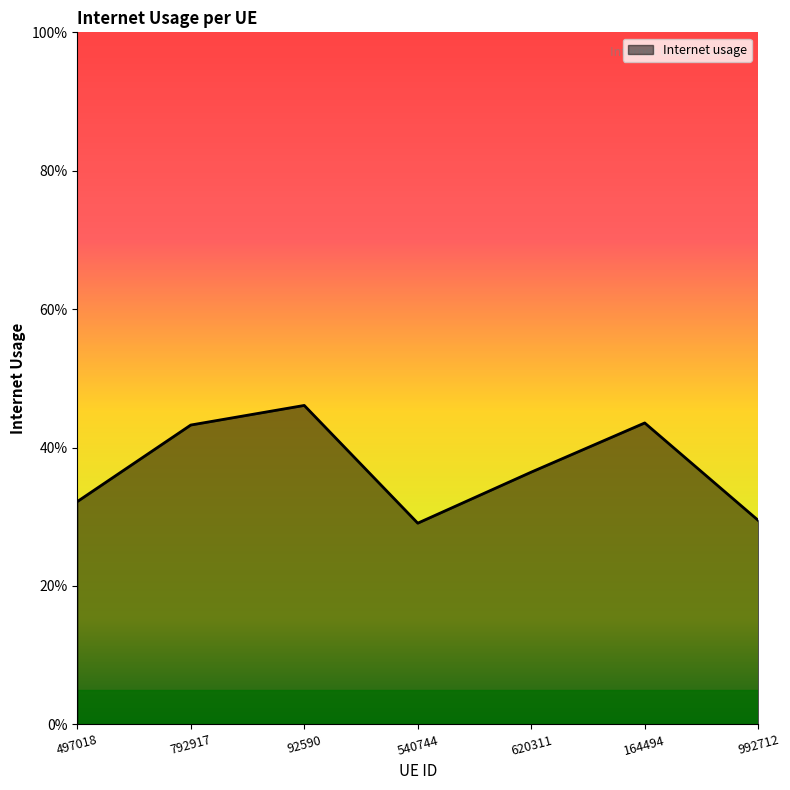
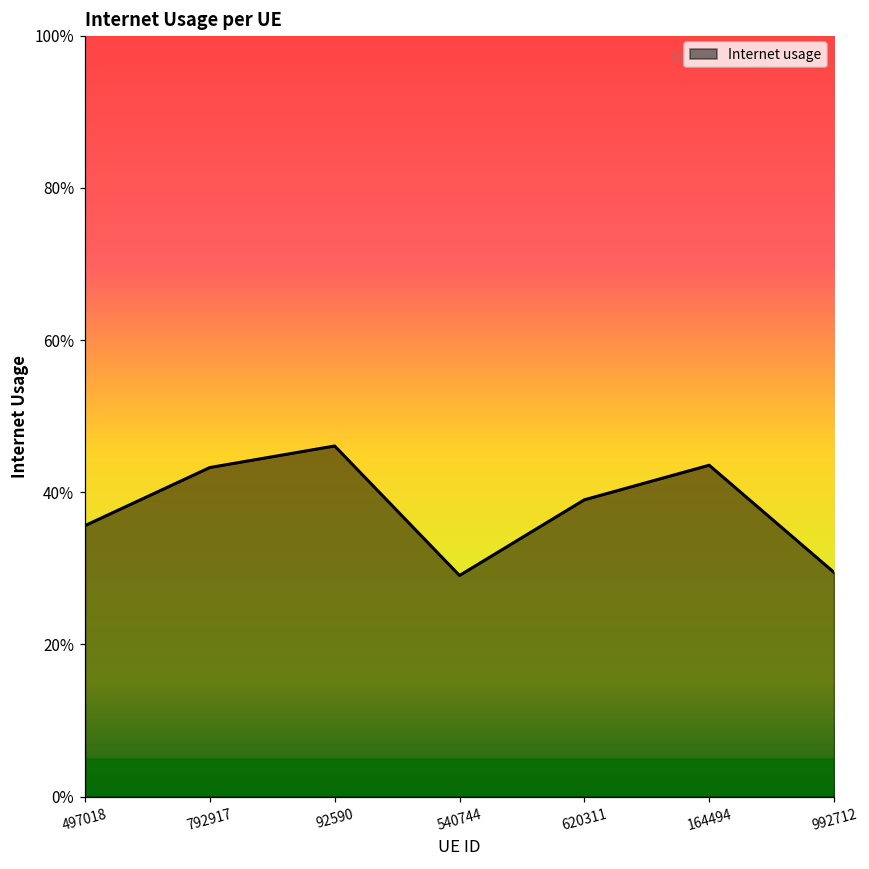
497018: 32% -> 36%
620311: 36% -> 39%
